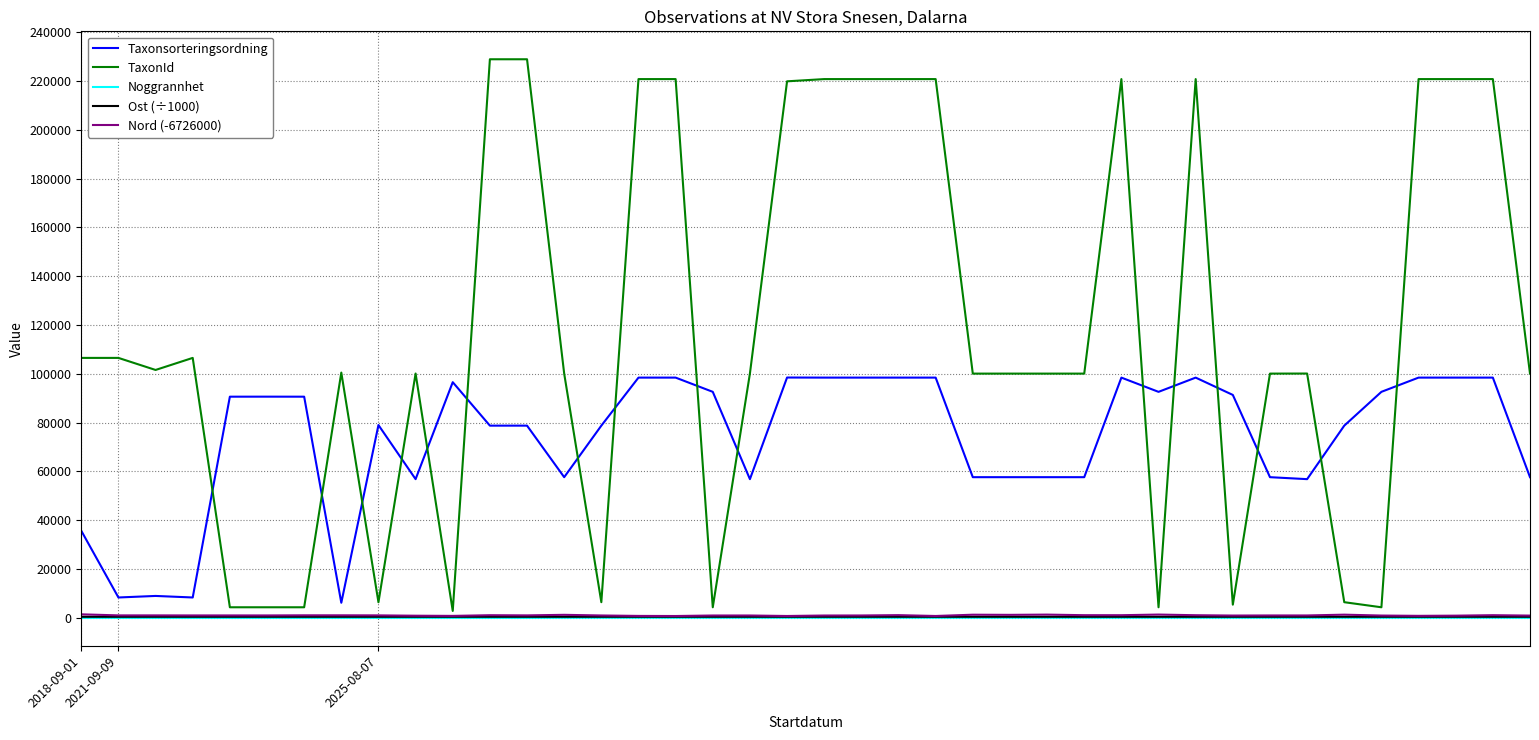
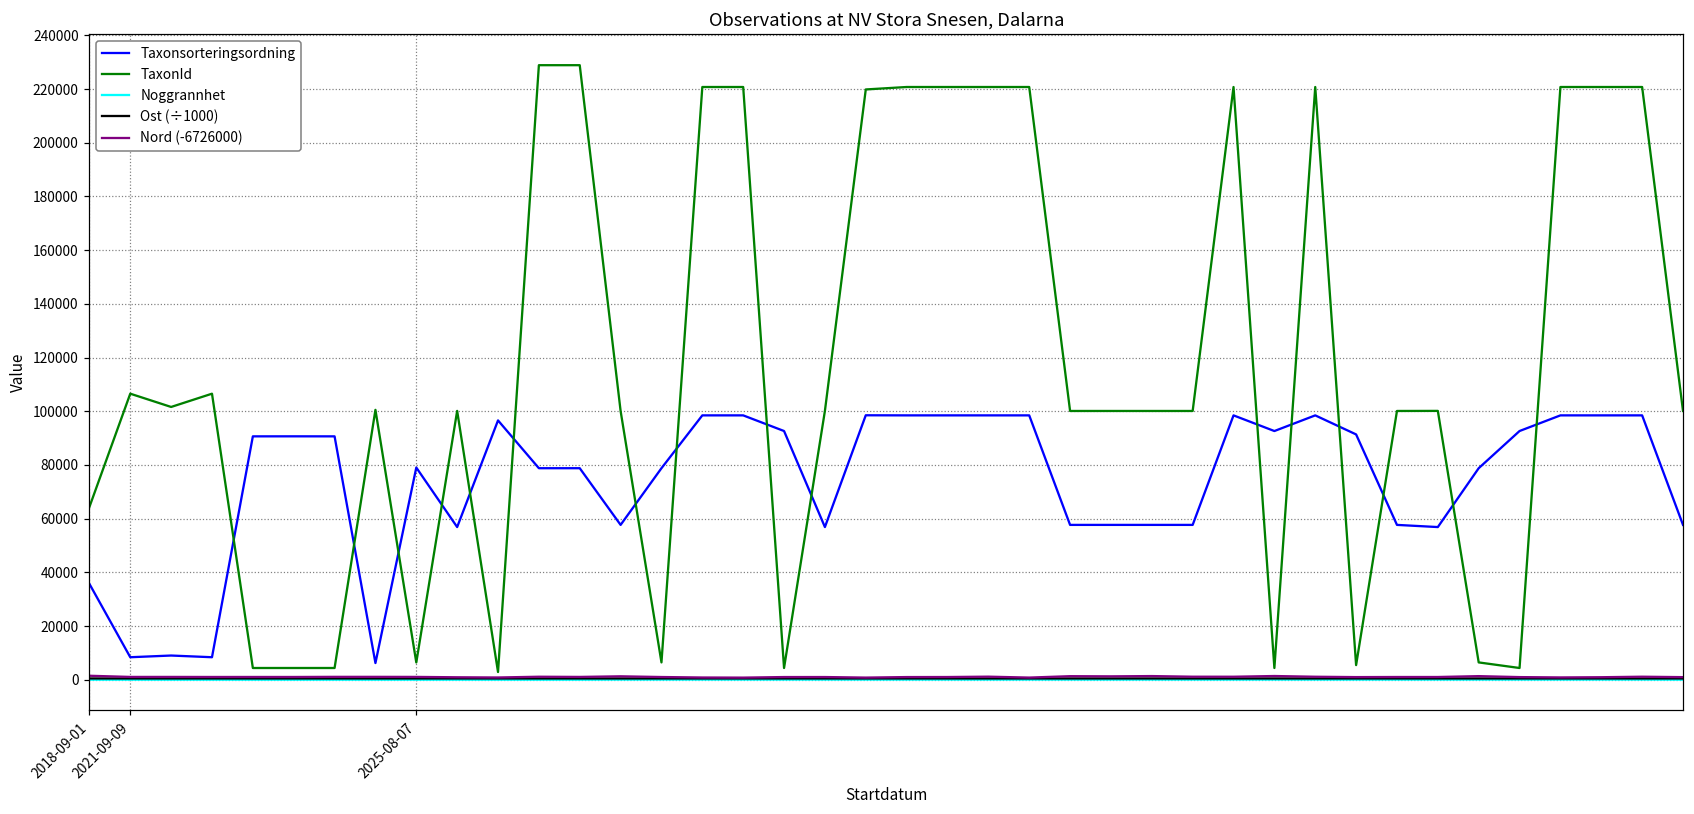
TaxonId, 2018-09-01: 107000 -> 64000
